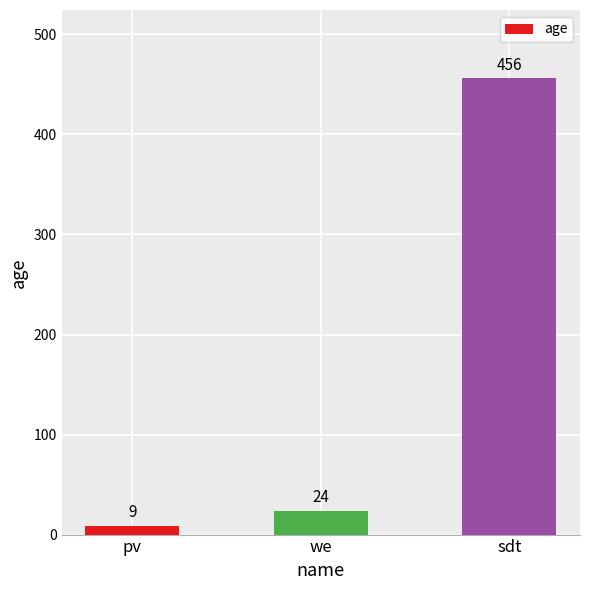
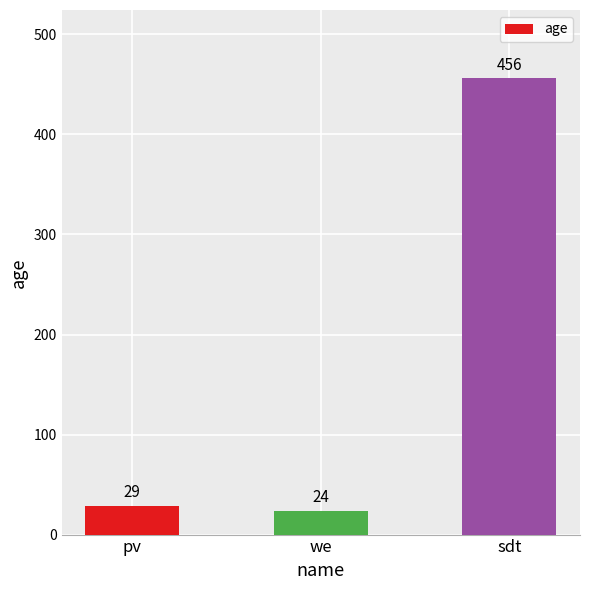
pv: 9 -> 29
